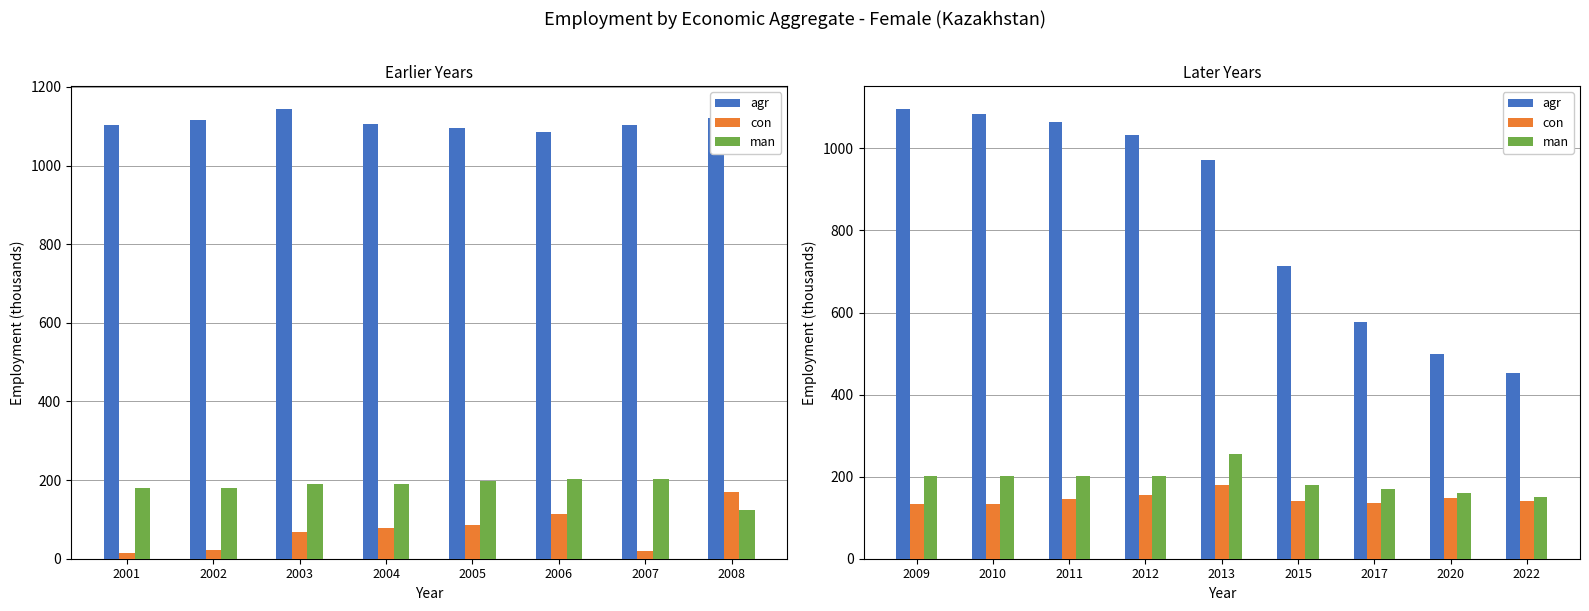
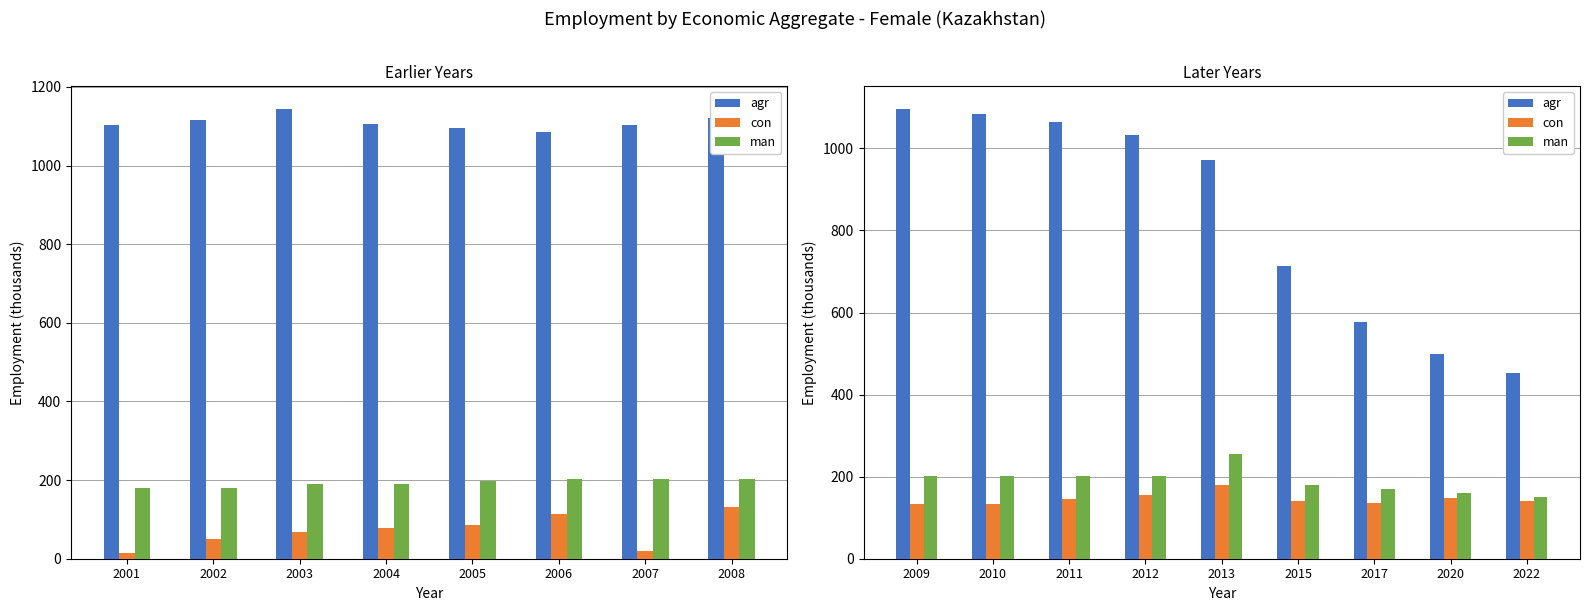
Earlier Years, con, 2002: 20 -> 50
Earlier Years, con, 2008: 170 -> 130
Earlier Years, man, 2008: 130 -> 200
